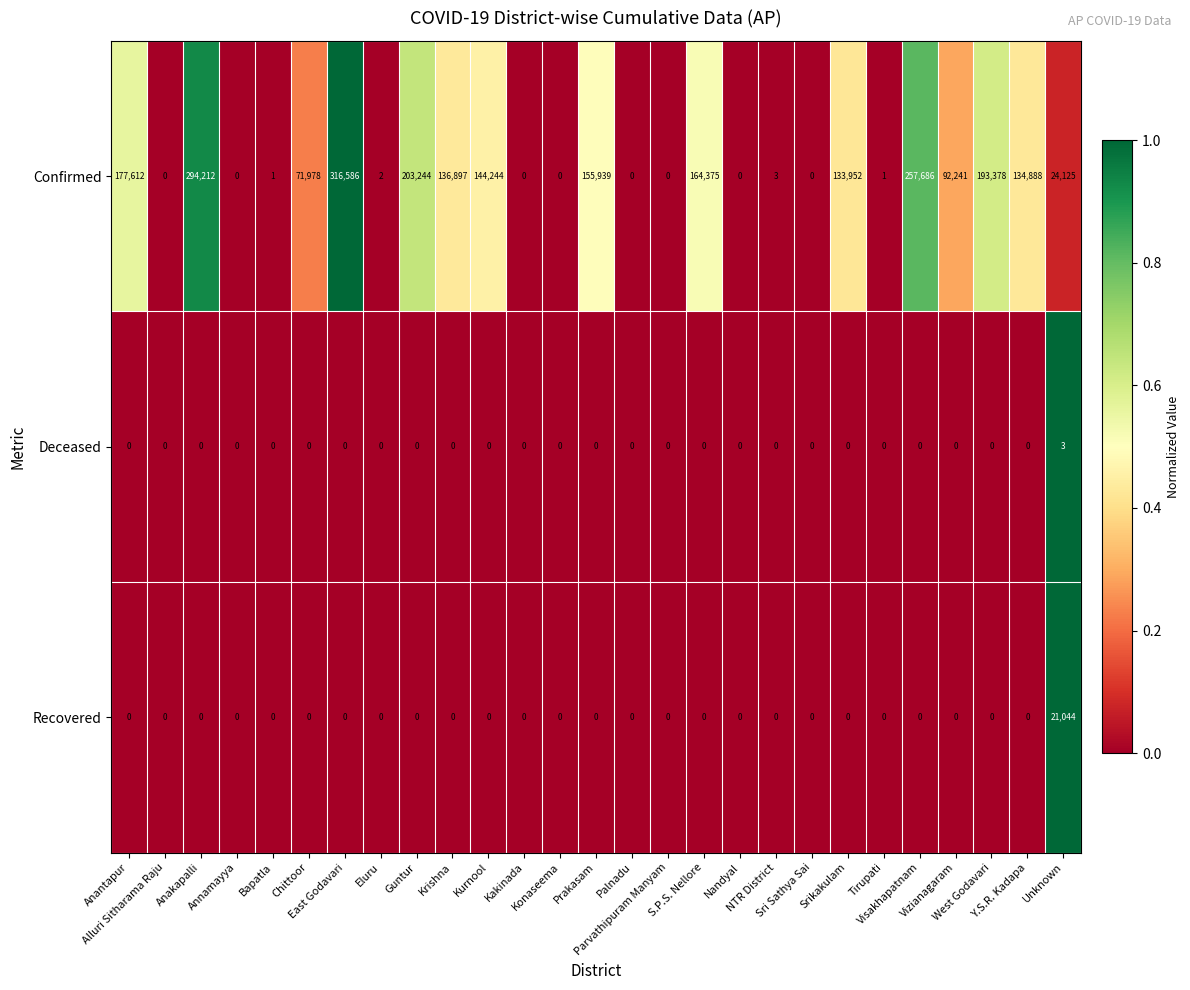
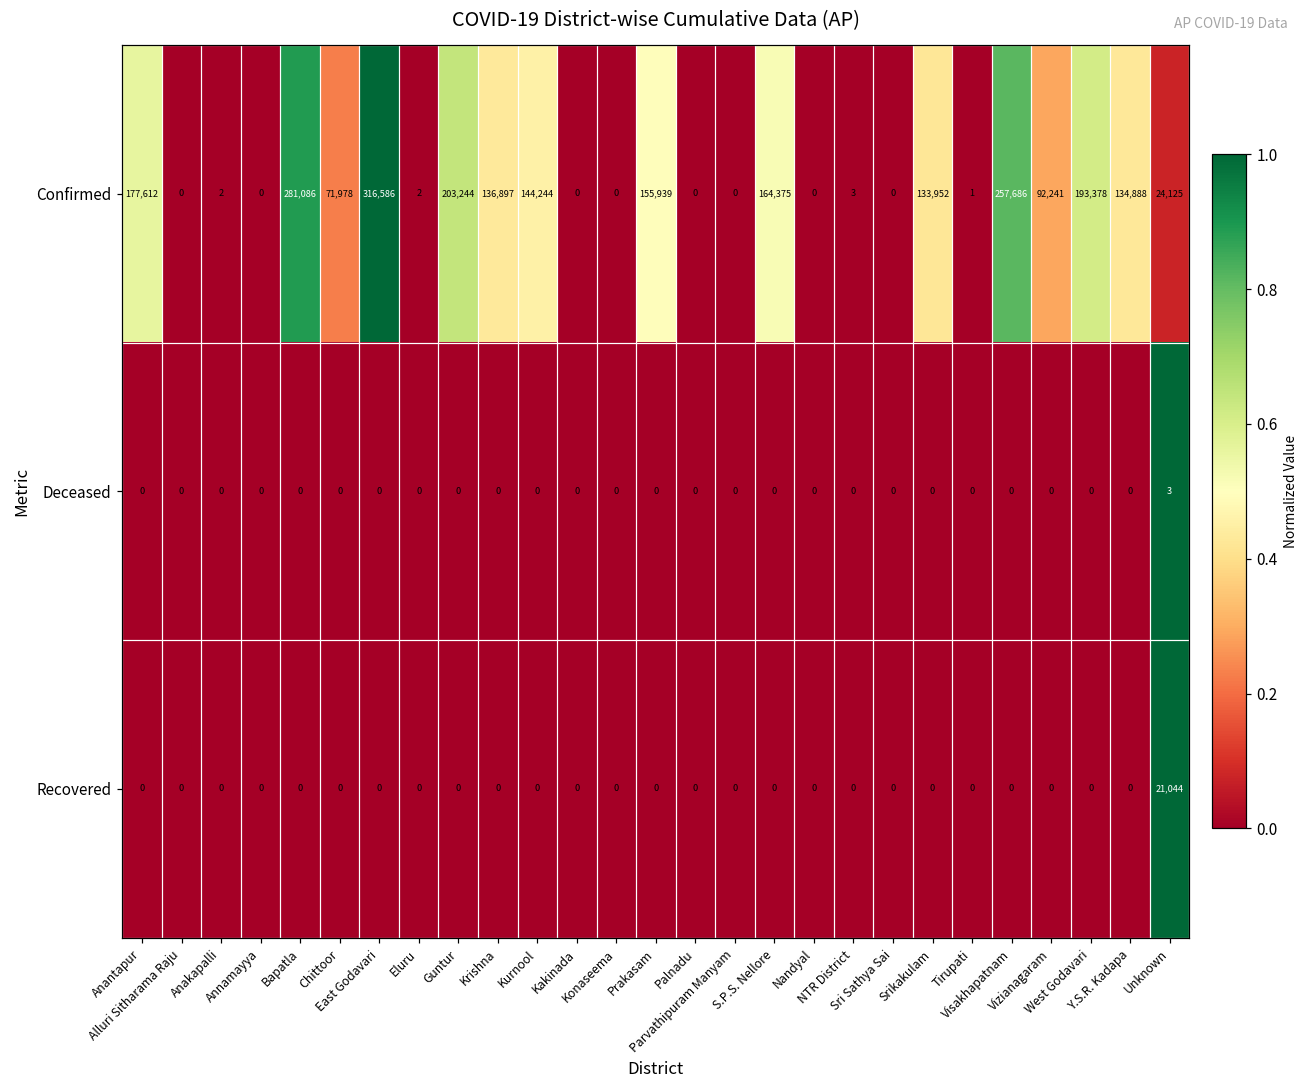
Confirmed, Anakapalli: 294,212 -> 2
Confirmed, Bapatla: 1 -> 281,086
